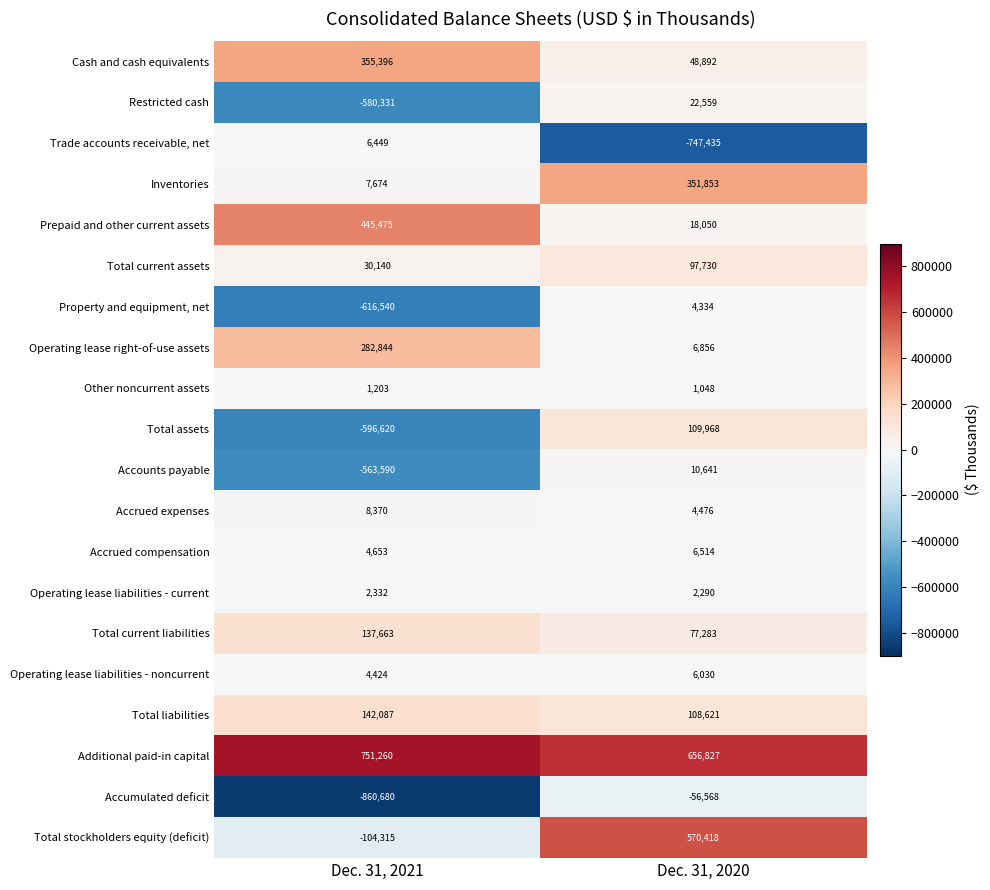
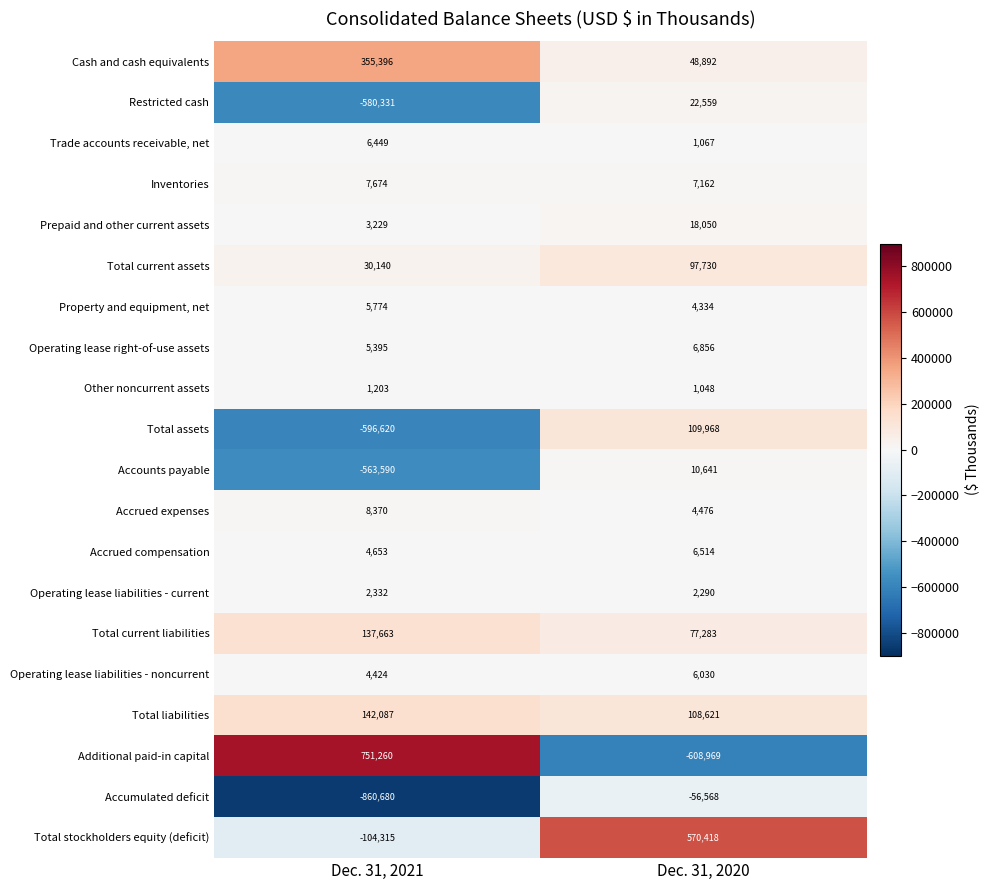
Trade accounts receivable, net, Dec. 31, 2020: -747,435 -> 1,067
Inventories, Dec. 31, 2020: 351,853 -> 7,162
Prepaid and other current assets, Dec. 31, 2021: 445,475 -> 3,229
Property and equipment, net, Dec. 31, 2021: -616,540 -> 5,774
Operating lease right-of-use assets, Dec. 31, 2021: 282,844 -> 5,395
Additional paid-in capital, Dec. 31, 2020: 656,827 -> -608,969
